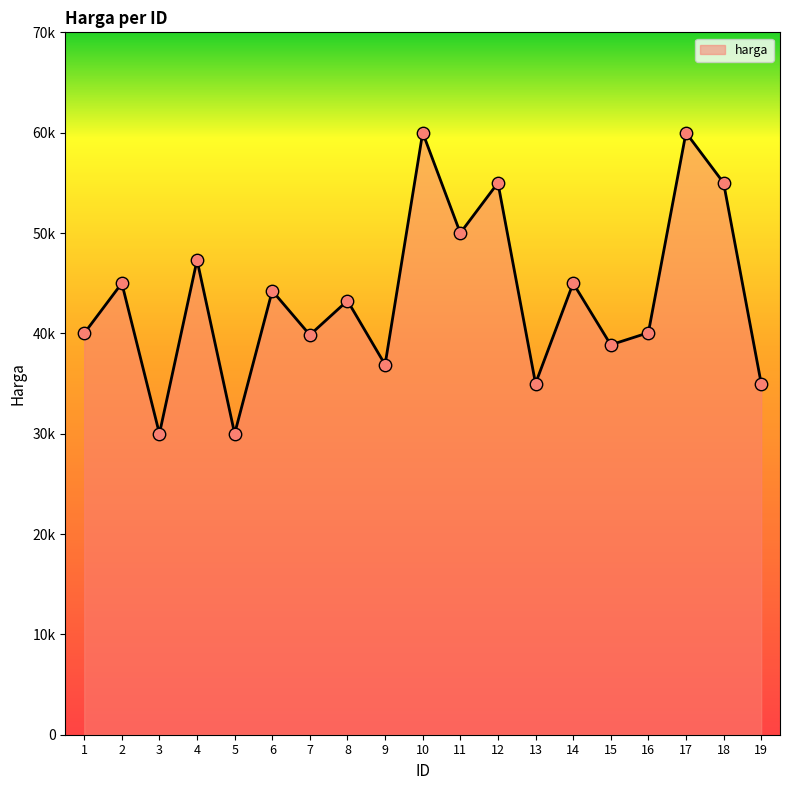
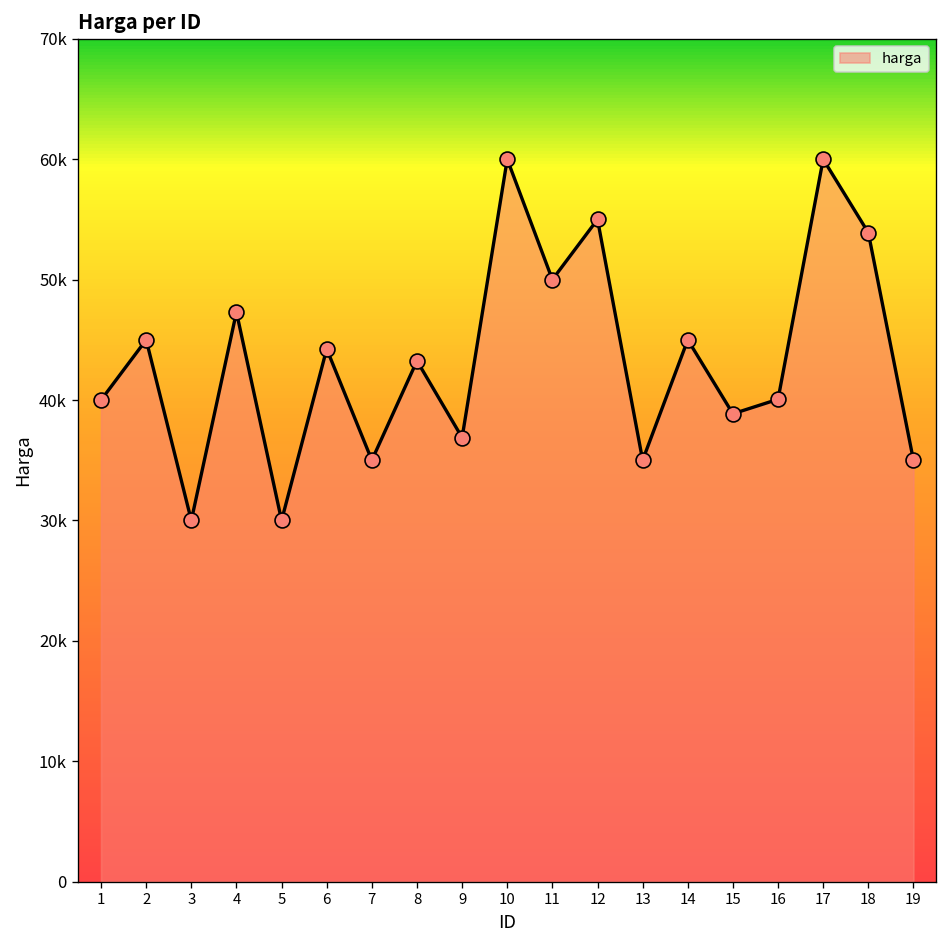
7: 39800 -> 35000
18: 55000 -> 53900
